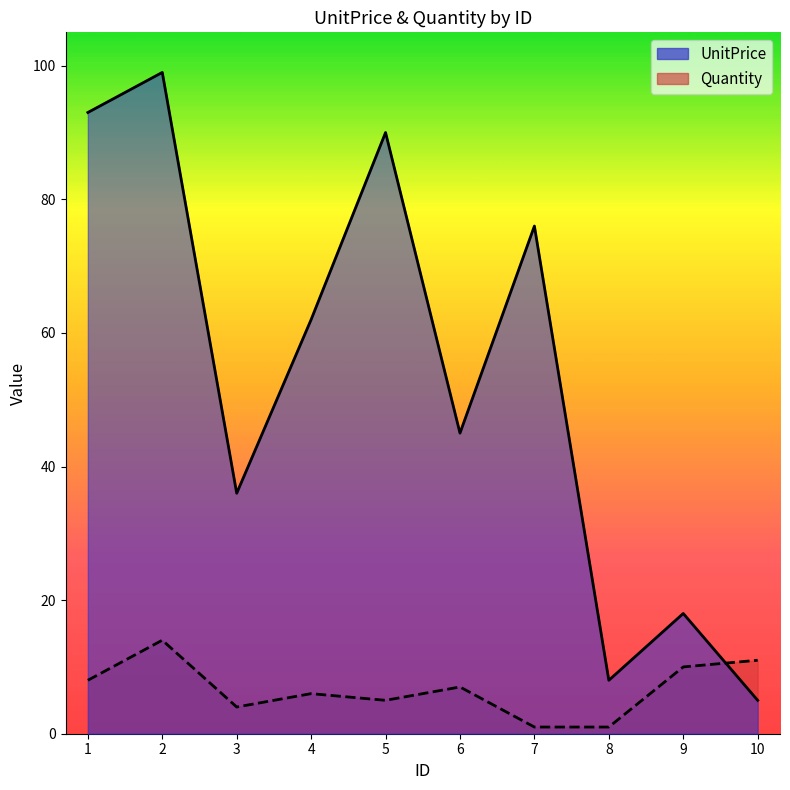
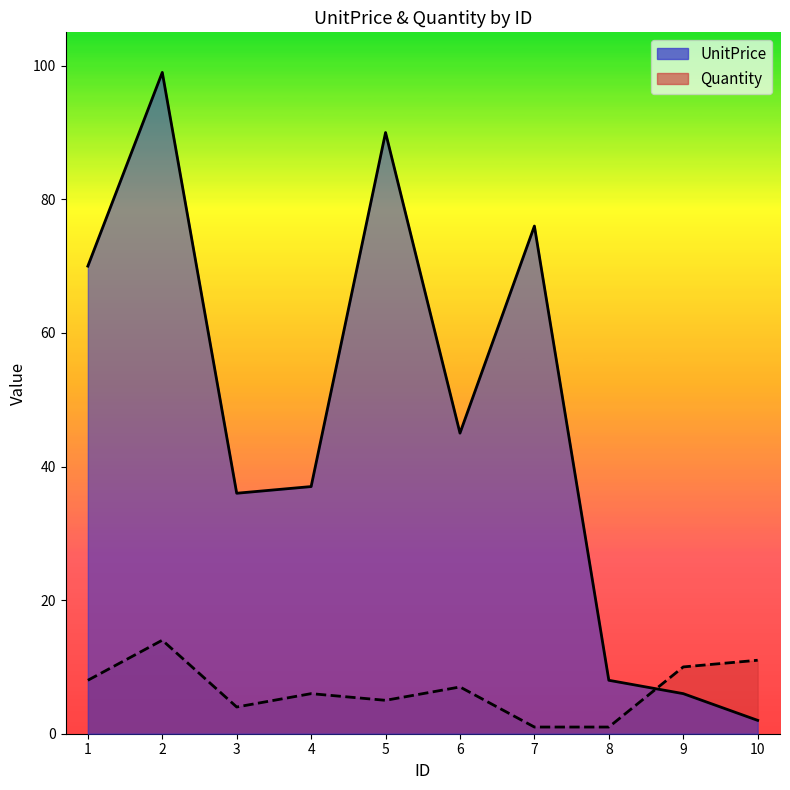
UnitPrice, 1: 93 -> 70
UnitPrice, 4: 62 -> 37
UnitPrice, 9: 18 -> 6
UnitPrice, 10: 5 -> 2
